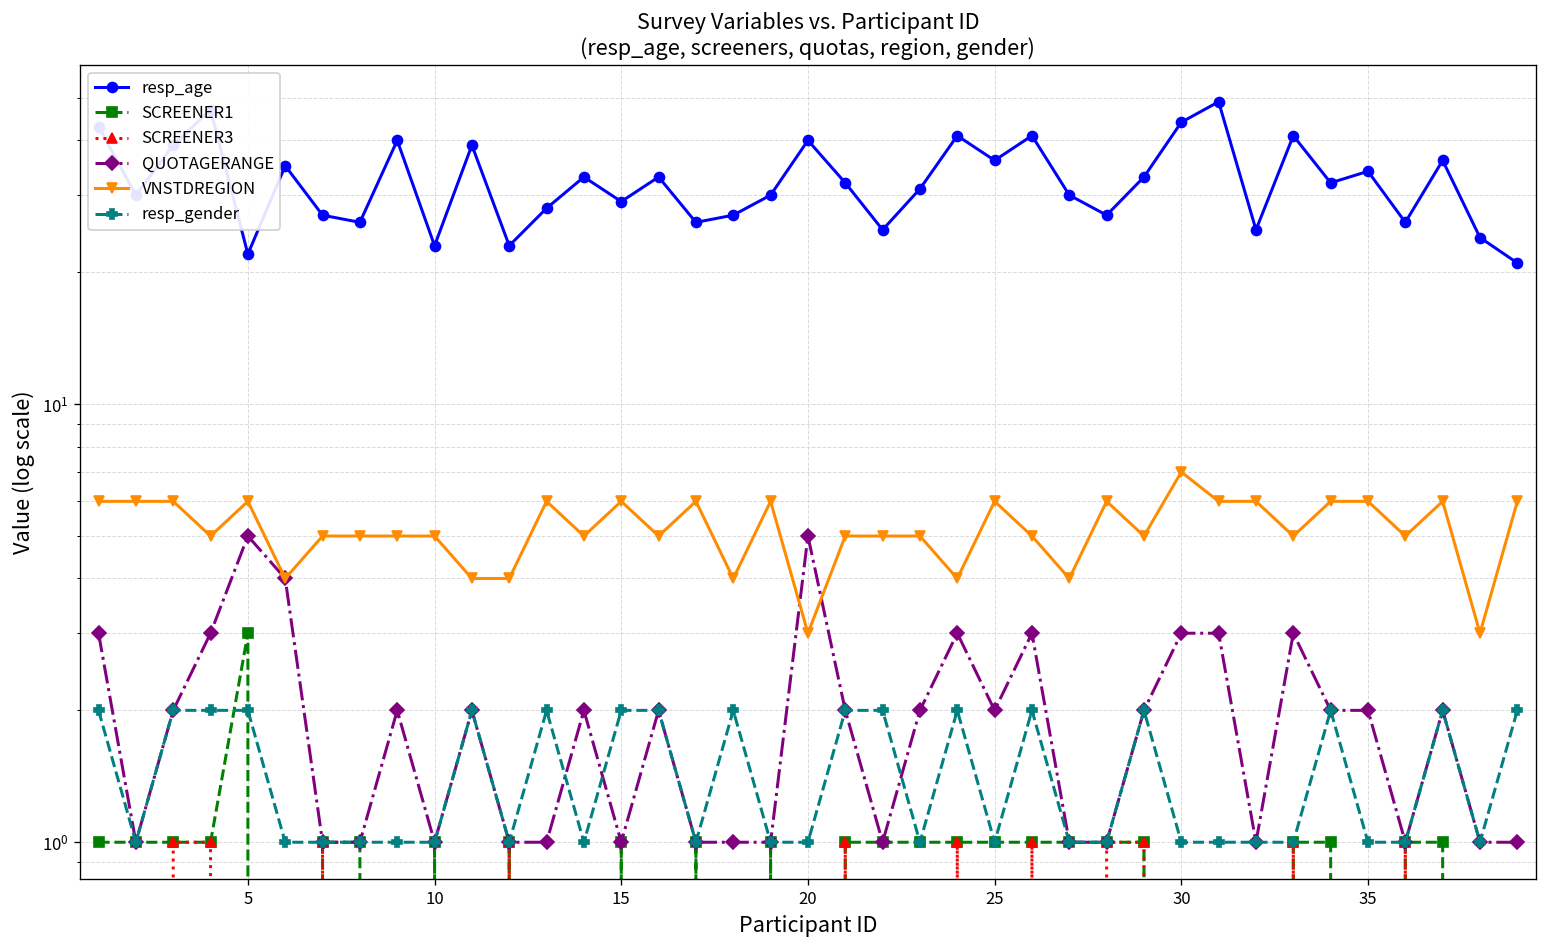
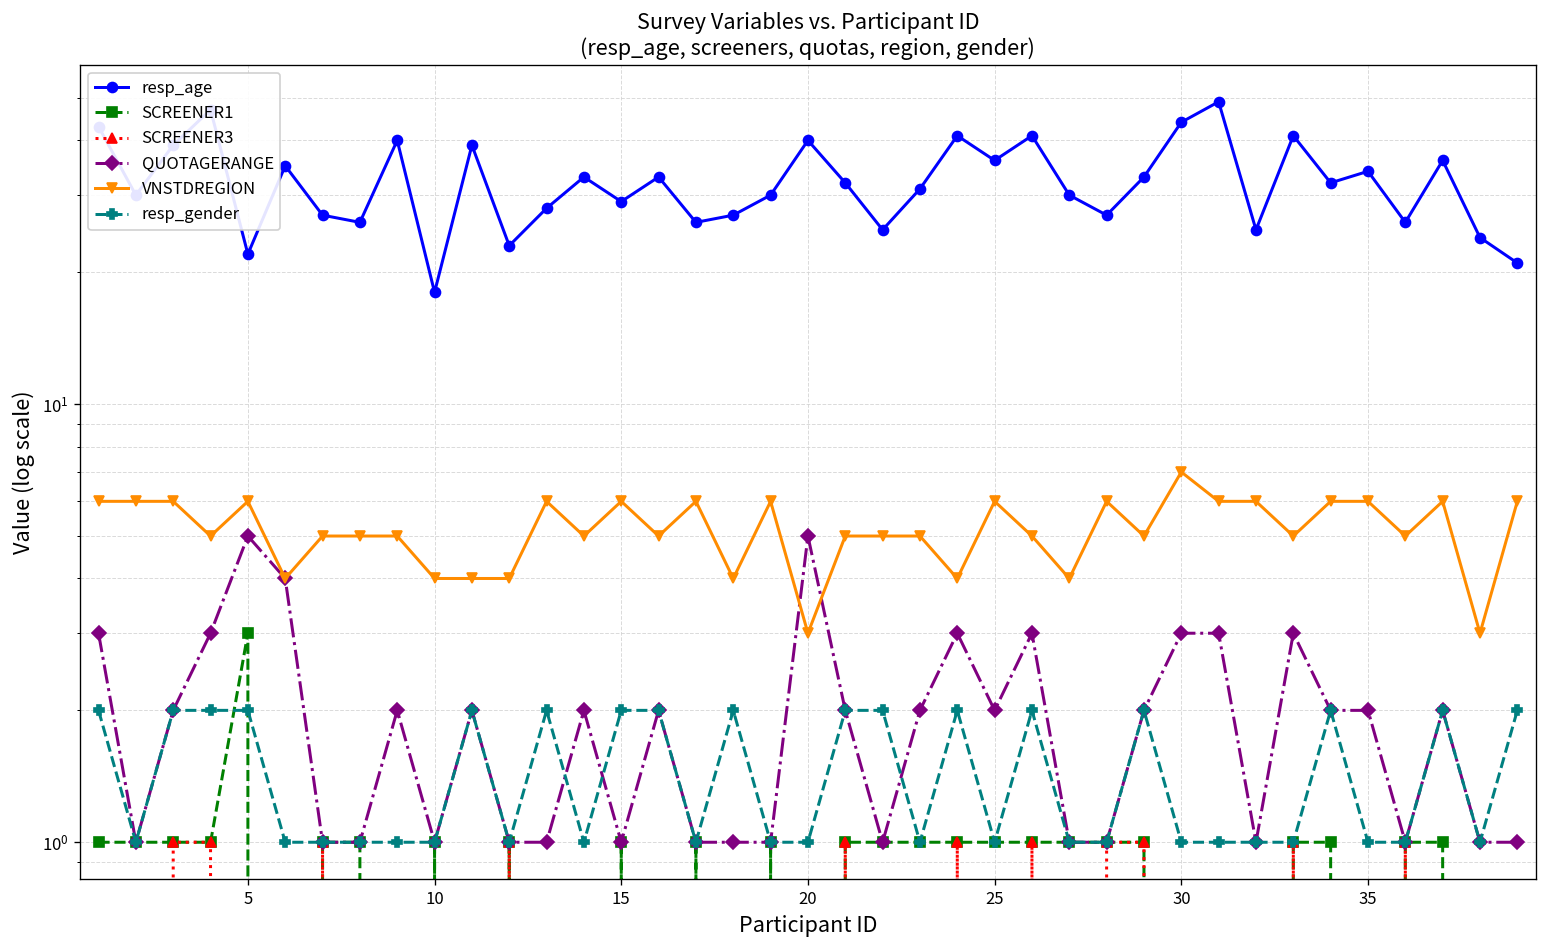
resp_age, 10: 23 -> 18
VNSTDREGION, 10: 5 -> 4
